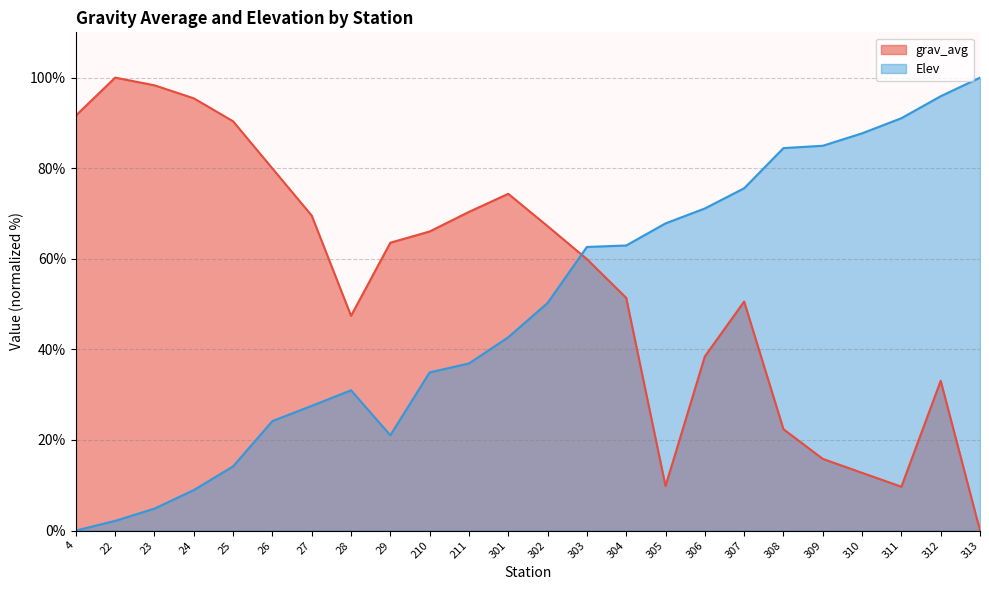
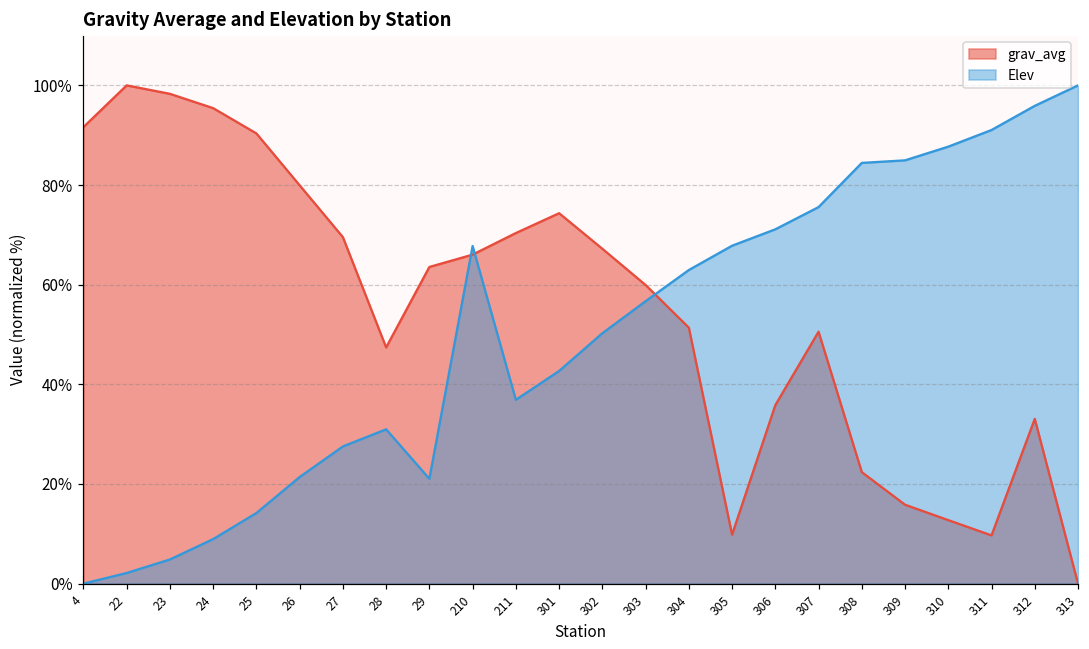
Elev, 26: 24% -> 21%
Elev, 210: 35% -> 68%
Elev, 303: 63% -> 57%
grav_avg, 306: 38% -> 36%
